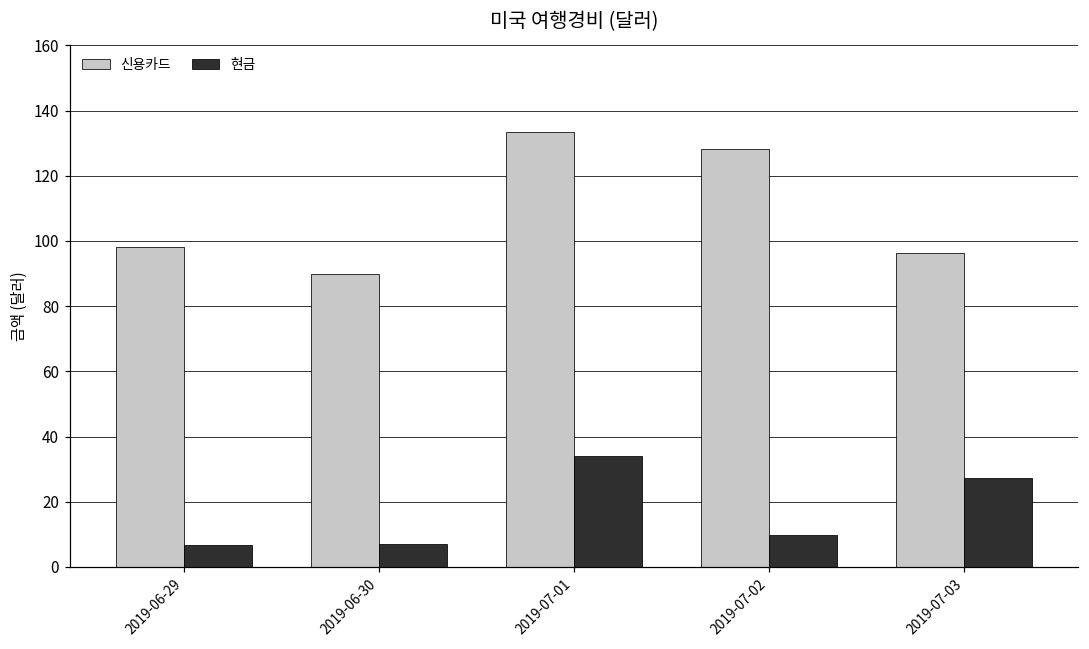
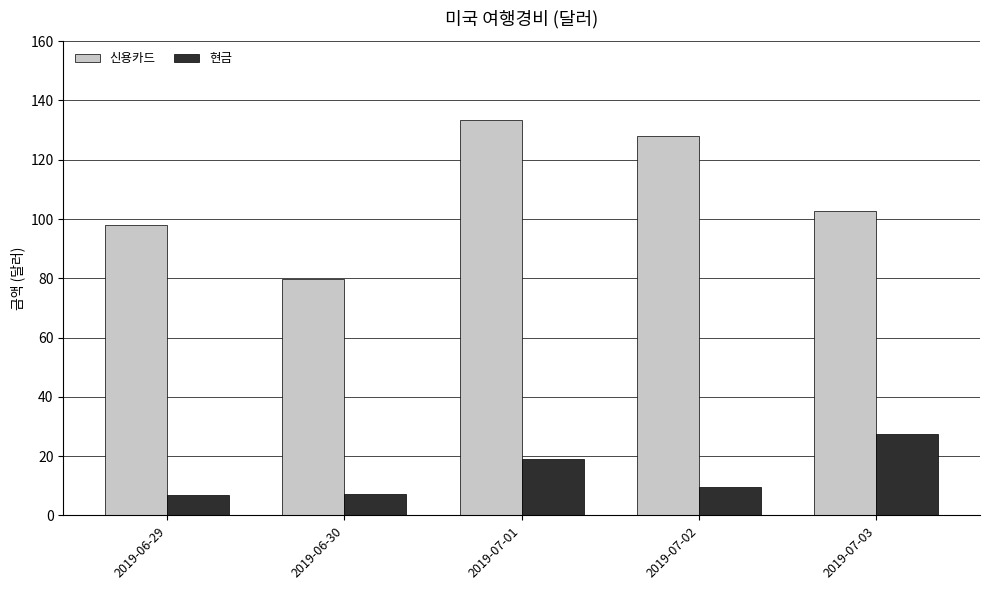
신용카드, 2019-06-30: 90 -> 80
현금, 2019-07-01: 34 -> 19
신용카드, 2019-07-03: 96 -> 103
